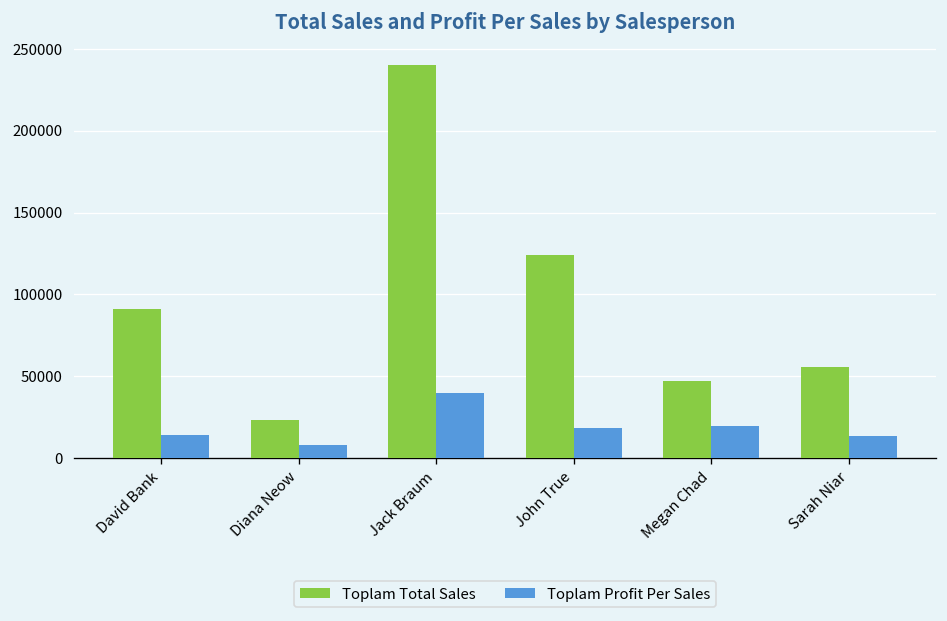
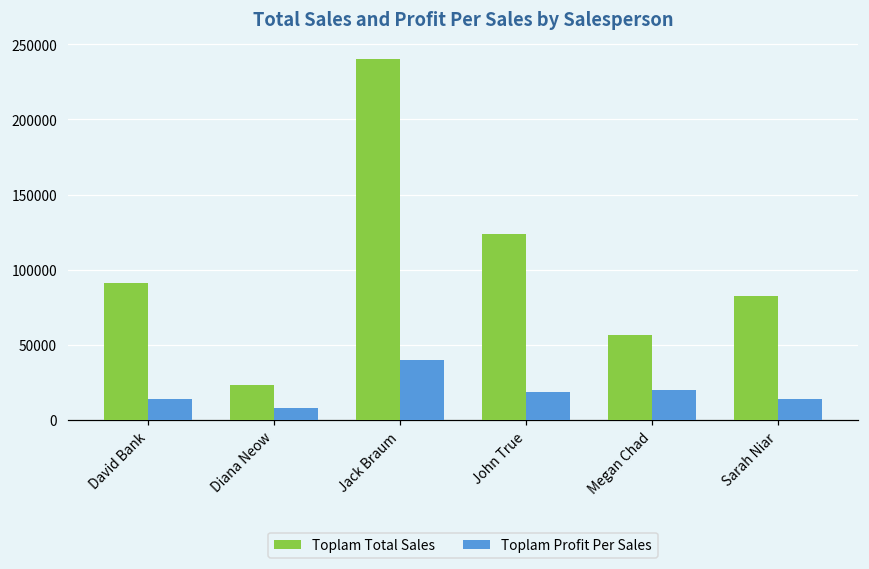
Toplam Total Sales, Megan Chad: 47000 -> 56000
Toplam Total Sales, Sarah Niar: 56000 -> 82000
